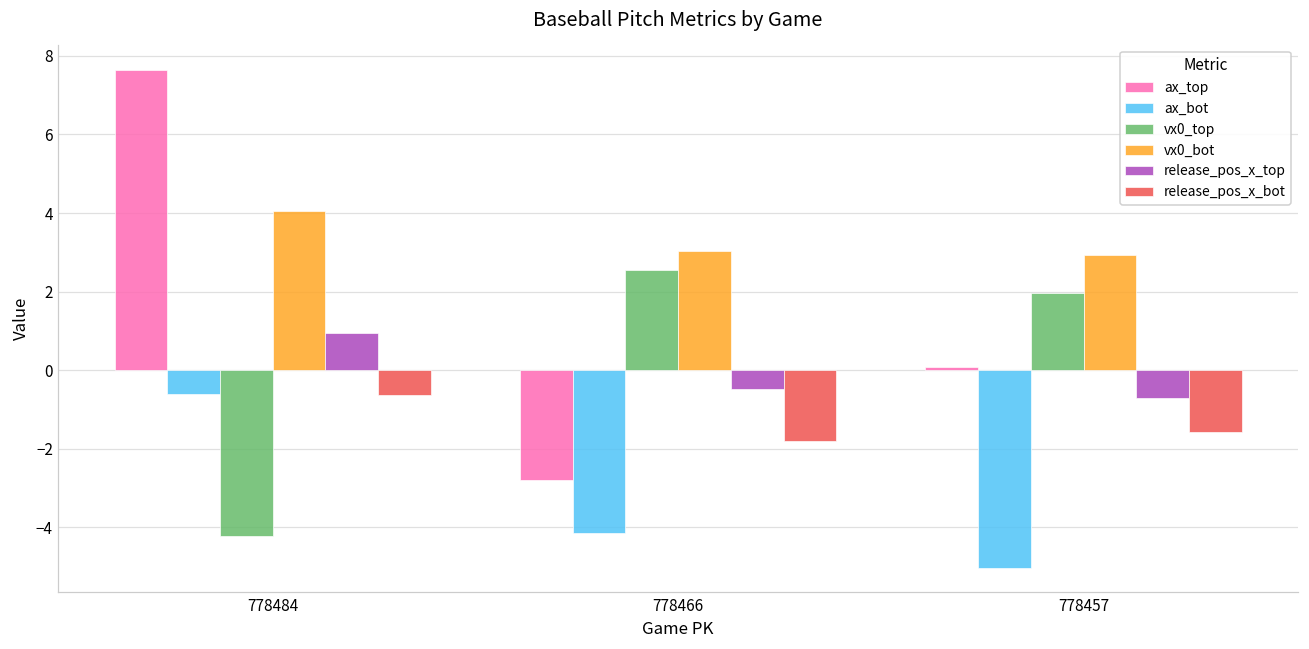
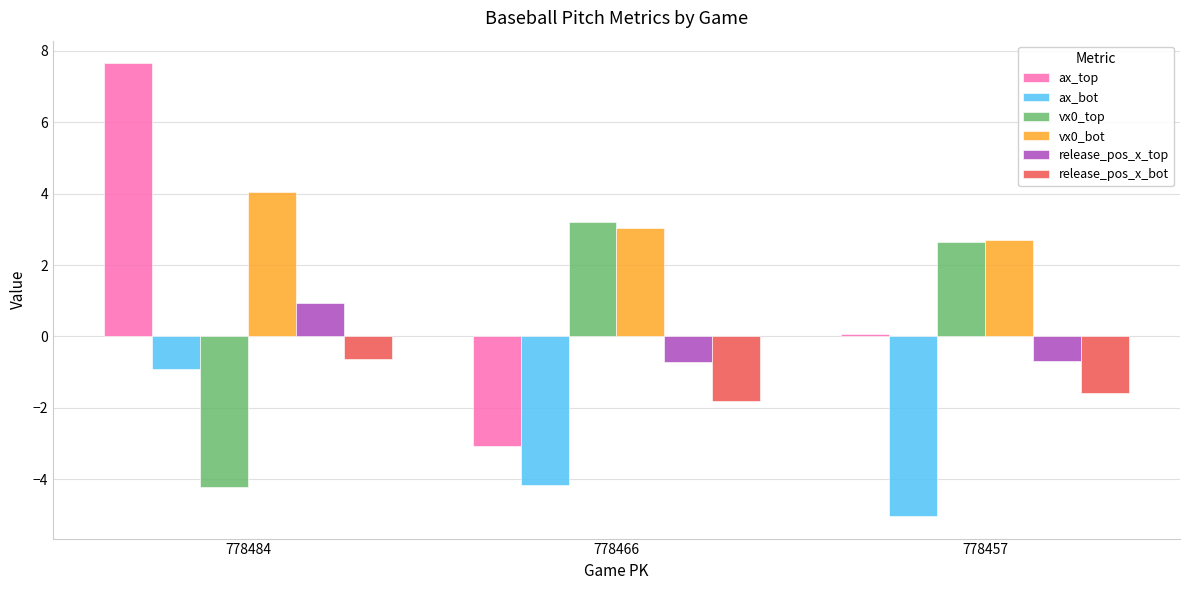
ax_bot, 778484: -0.6 -> -0.9
ax_top, 778466: -2.8 -> -3.1
vx0_top, 778466: 2.5 -> 3.2
release_pos_x_top, 778466: -0.5 -> -0.7
vx0_top, 778457: 2.0 -> 2.6
vx0_bot, 778457: 2.9 -> 2.7
